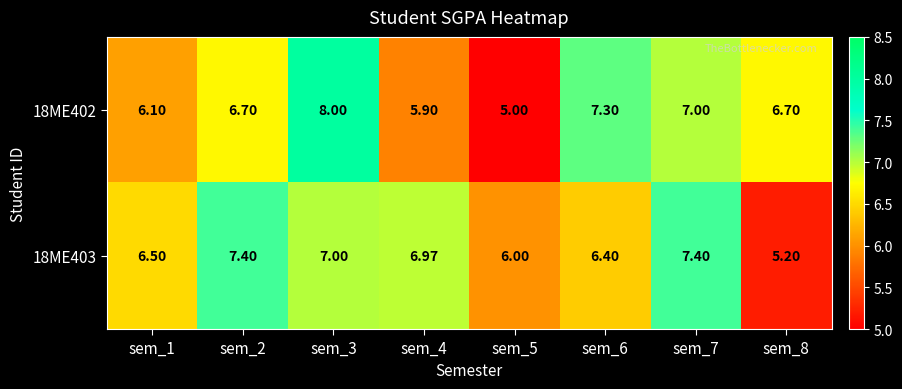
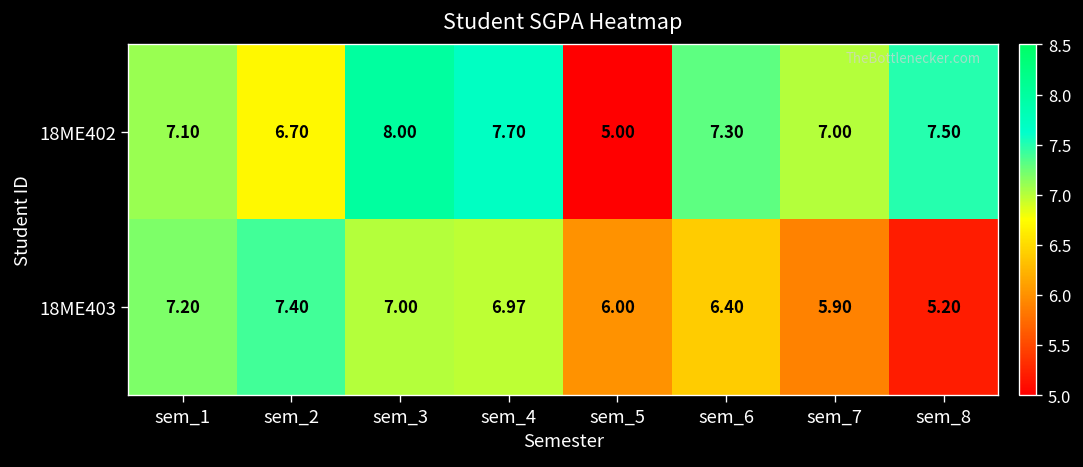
18ME402, sem_1: 6.10 -> 7.10
18ME402, sem_4: 5.90 -> 7.70
18ME402, sem_8: 6.70 -> 7.50
18ME403, sem_1: 6.50 -> 7.20
18ME403, sem_7: 7.40 -> 5.90
